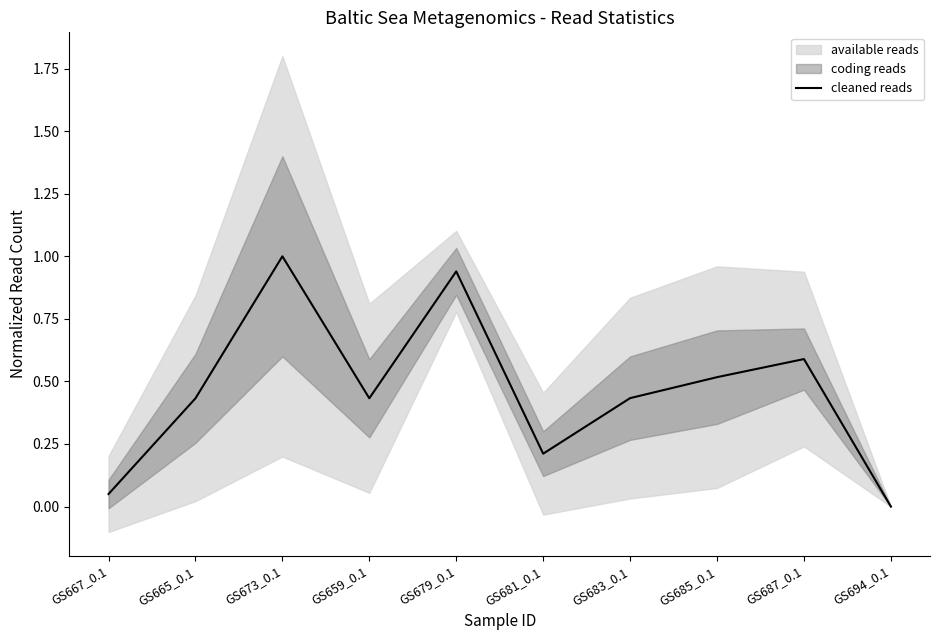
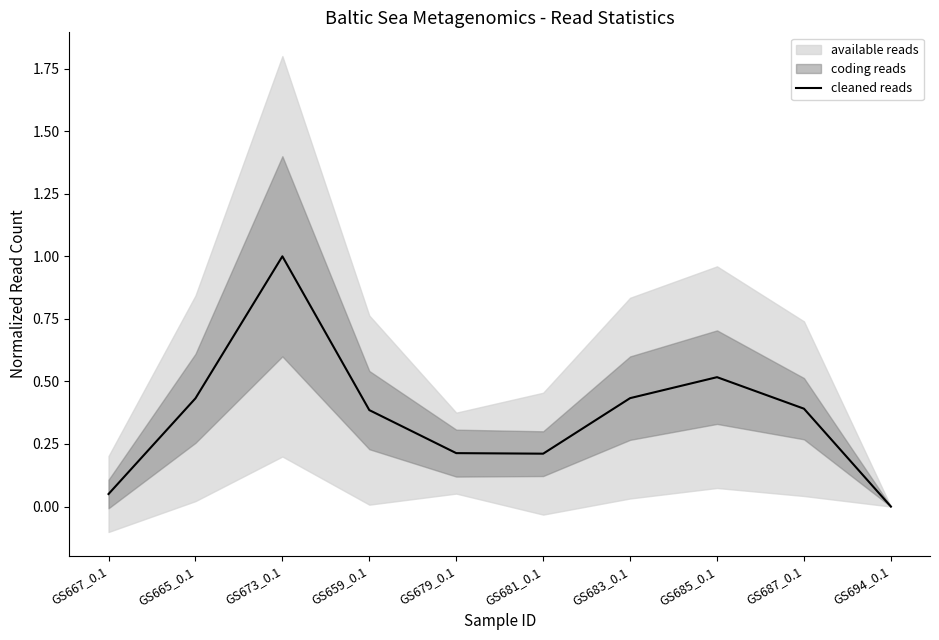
cleaned reads, GS659_0.1: 0.43 -> 0.39
cleaned reads, GS679_0.1: 0.94 -> 0.21
cleaned reads, GS687_0.1: 0.59 -> 0.39
